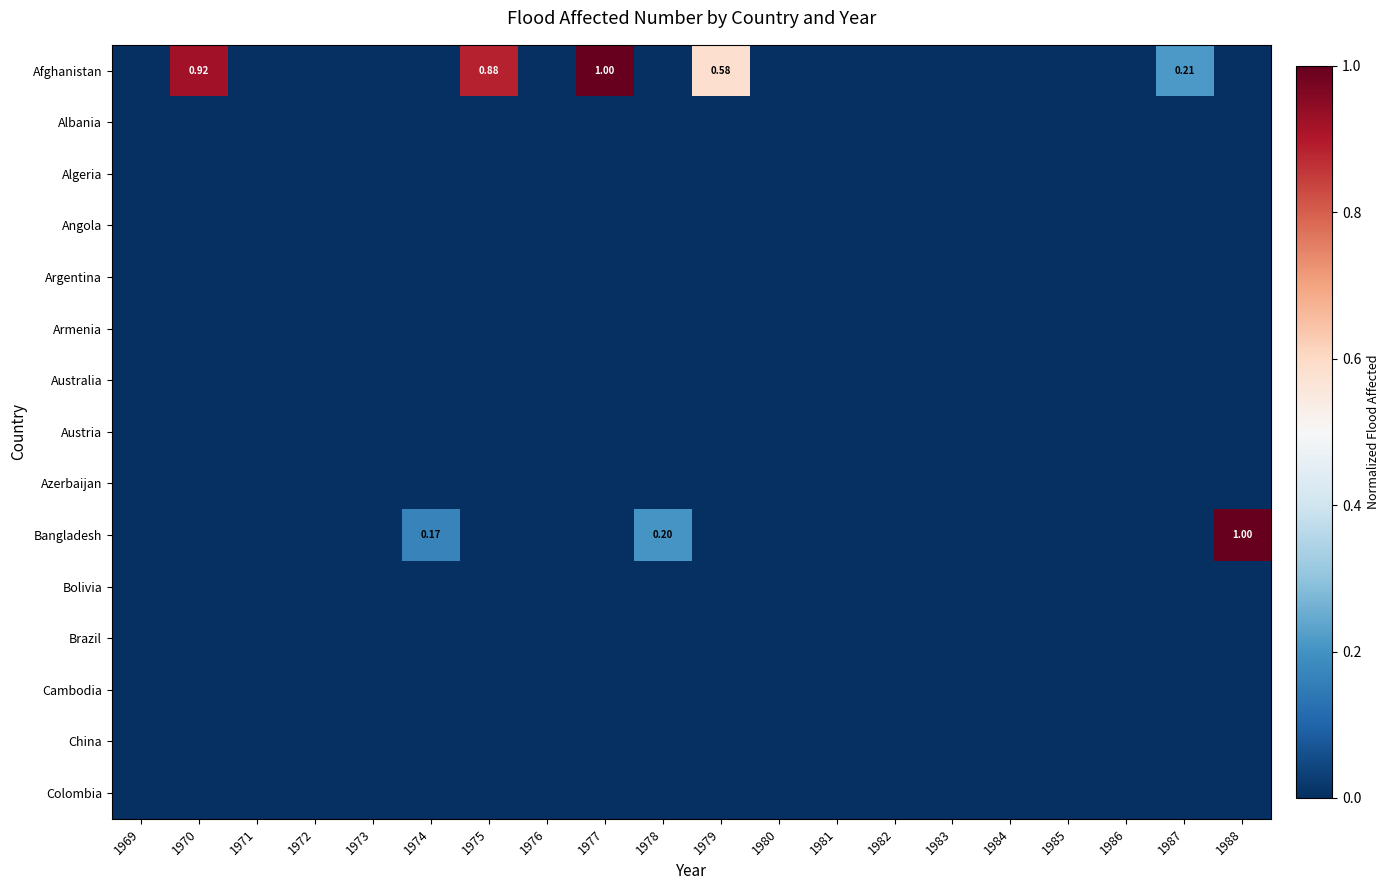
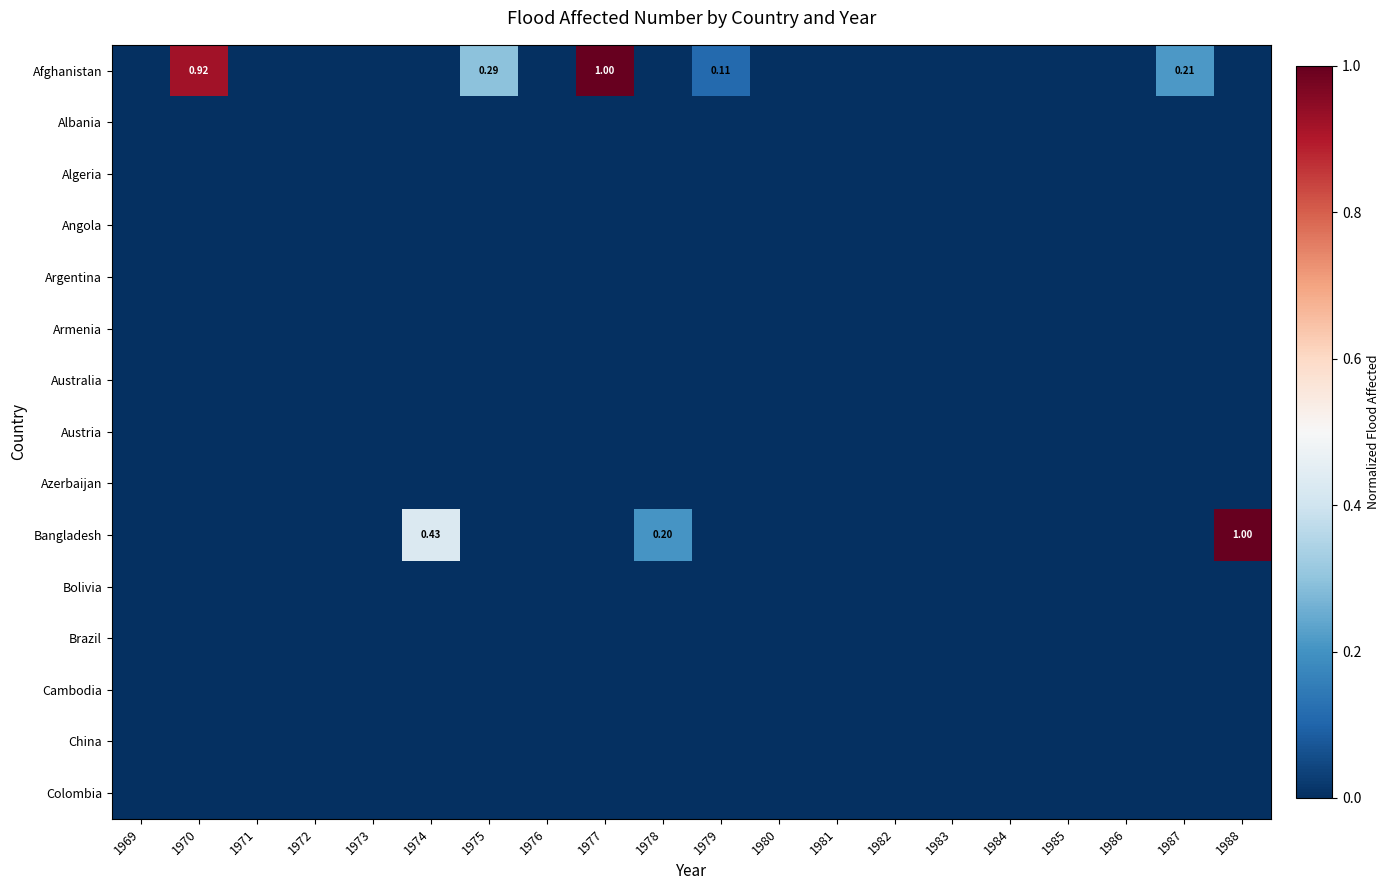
Afghanistan, 1975: 0.88 -> 0.29
Afghanistan, 1979: 0.58 -> 0.11
Bangladesh, 1974: 0.17 -> 0.43
